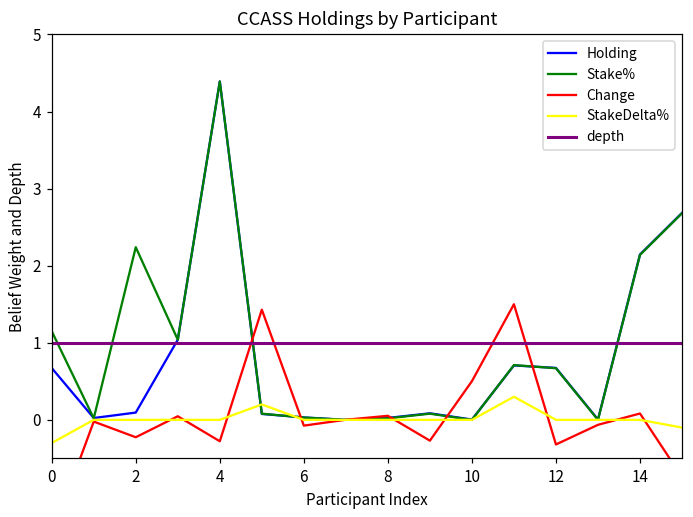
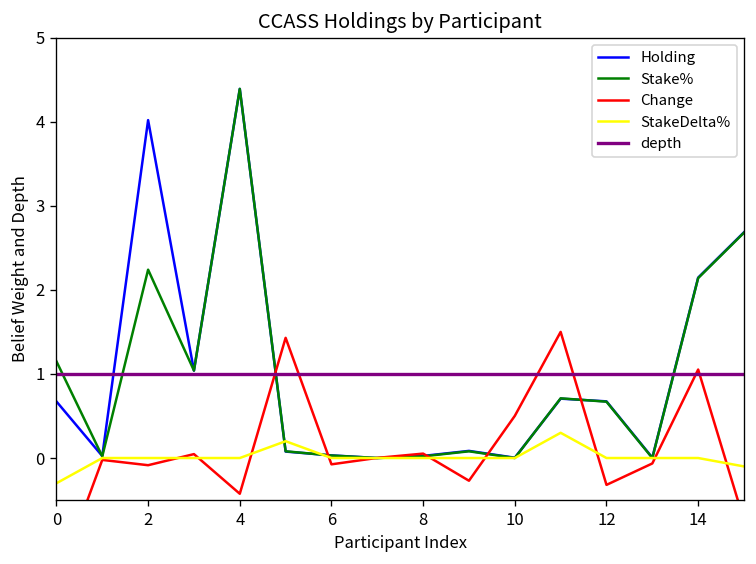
Holding, 2: 0.1 -> 4.0
Change, 2: -0.2 -> -0.1
Change, 4: -0.3 -> -0.4
Change, 14: 0.1 -> 1.1
